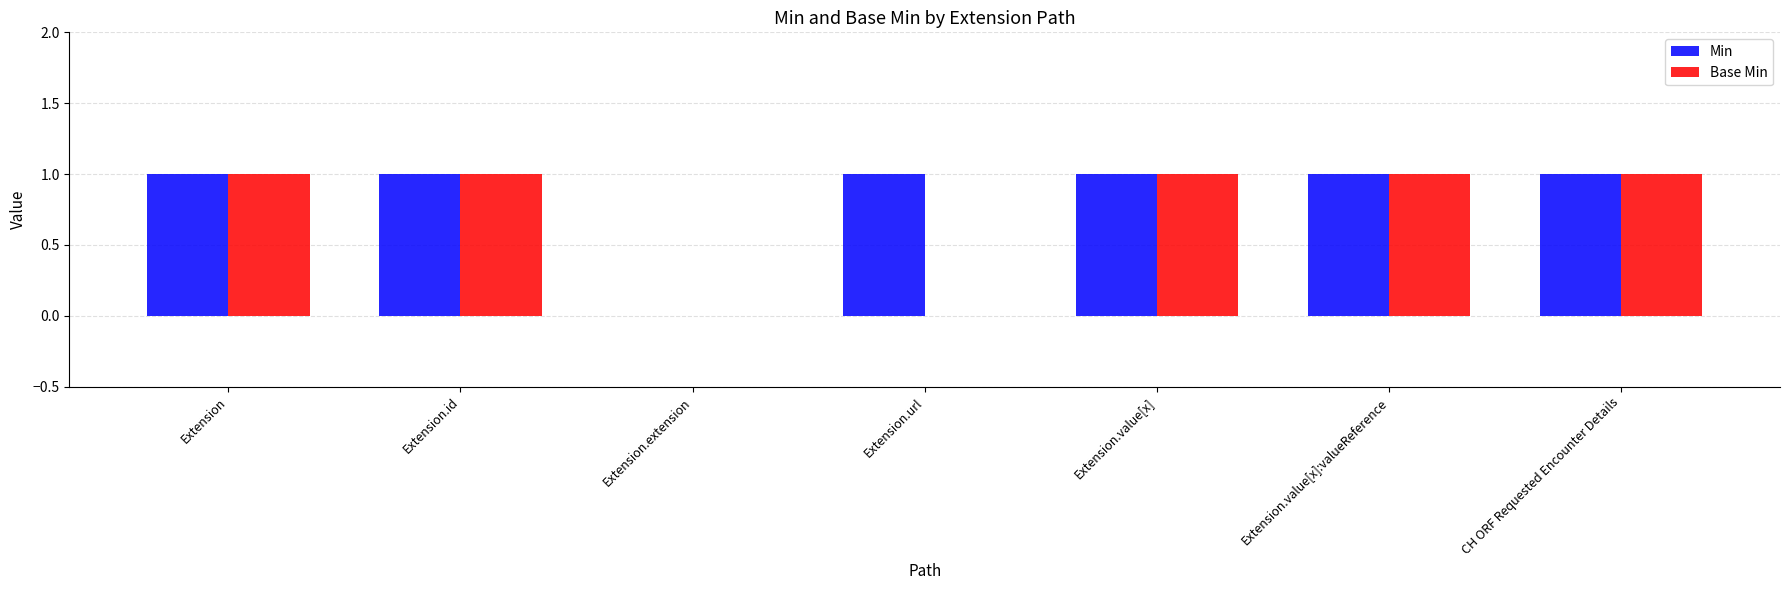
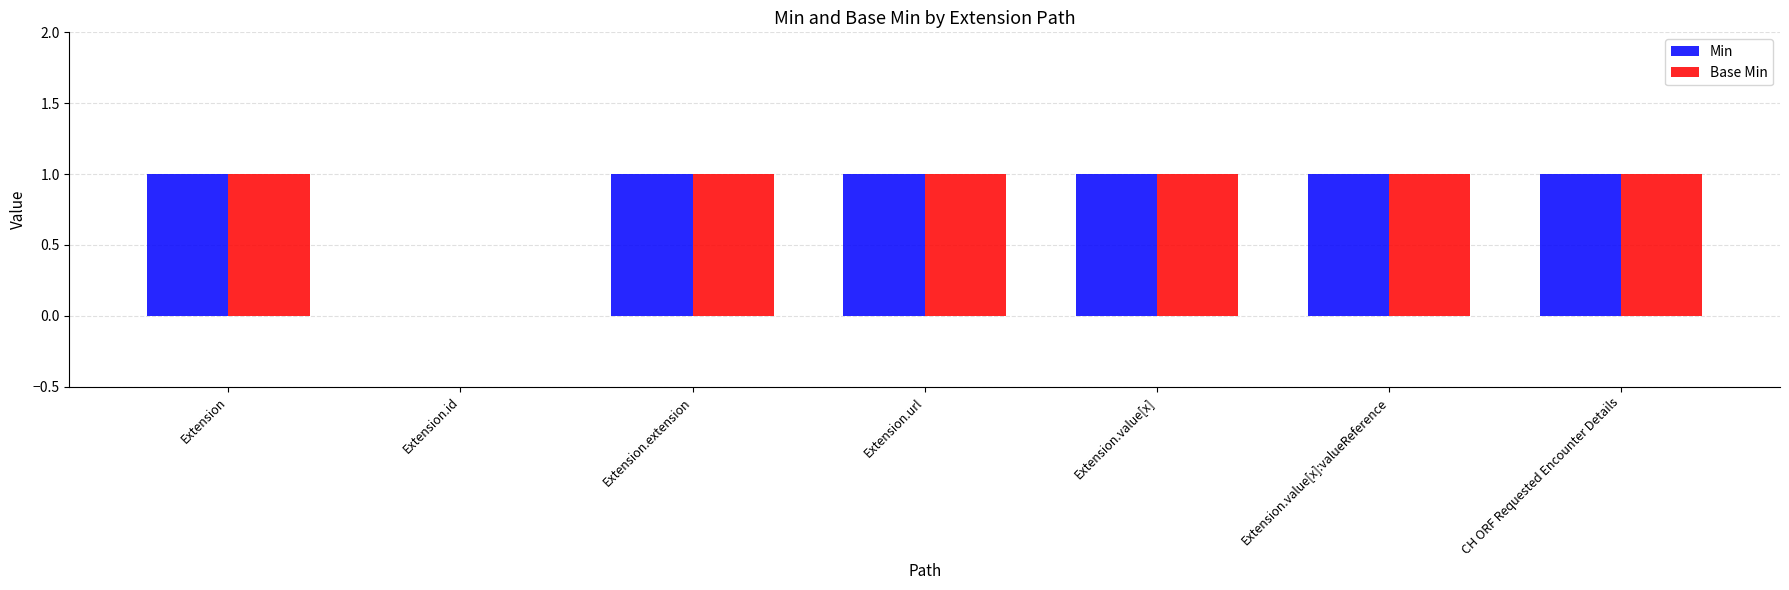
Min, Extension.id: 1 -> 0
Base Min, Extension.id: 1 -> 0
Min, Extension.extension: 0 -> 1
Base Min, Extension.extension: 0 -> 1
Base Min, Extension.url: 0 -> 1
